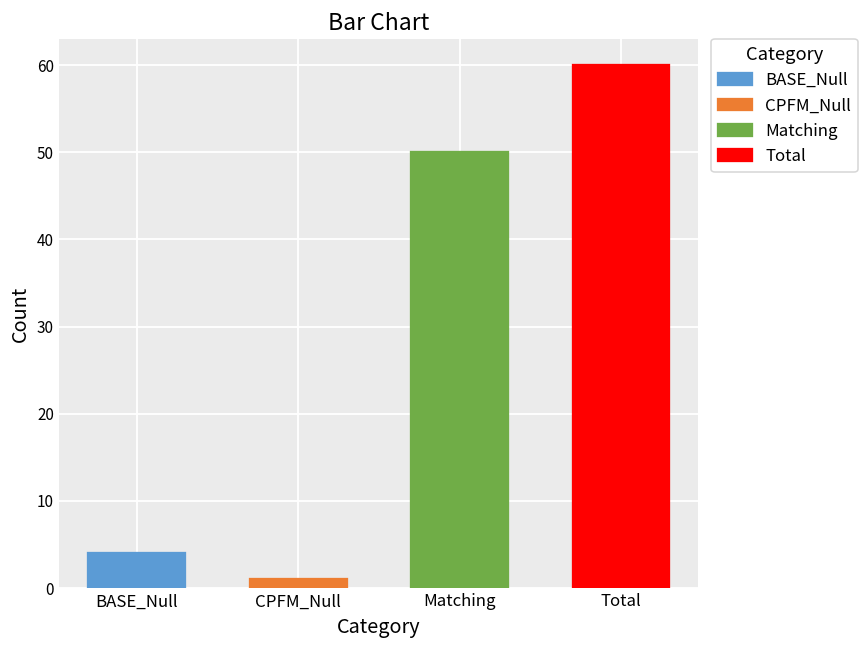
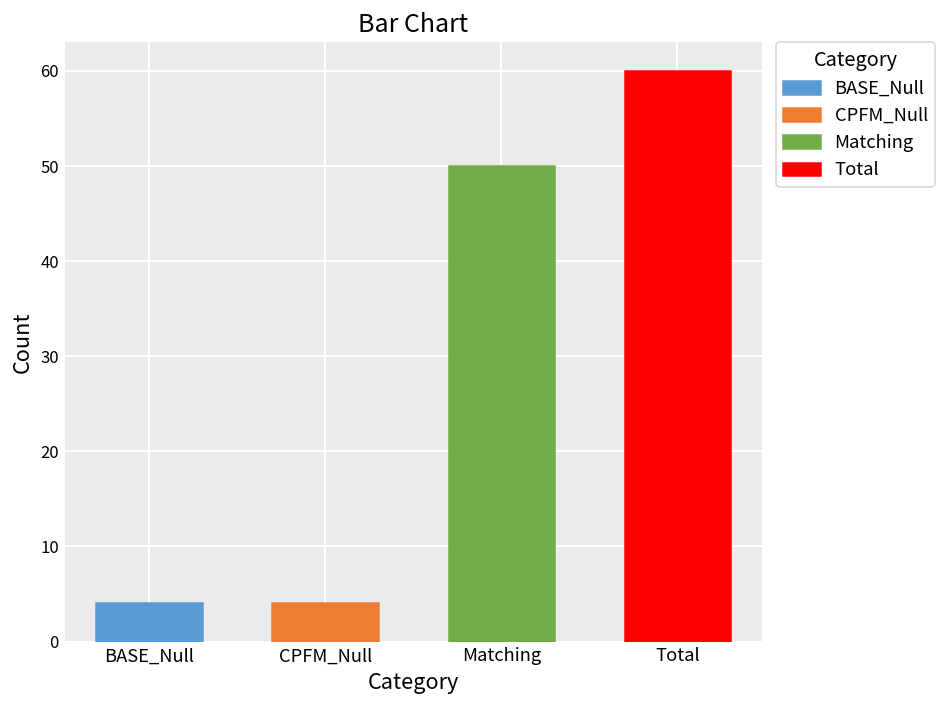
CPFM_Null: 1 -> 4
